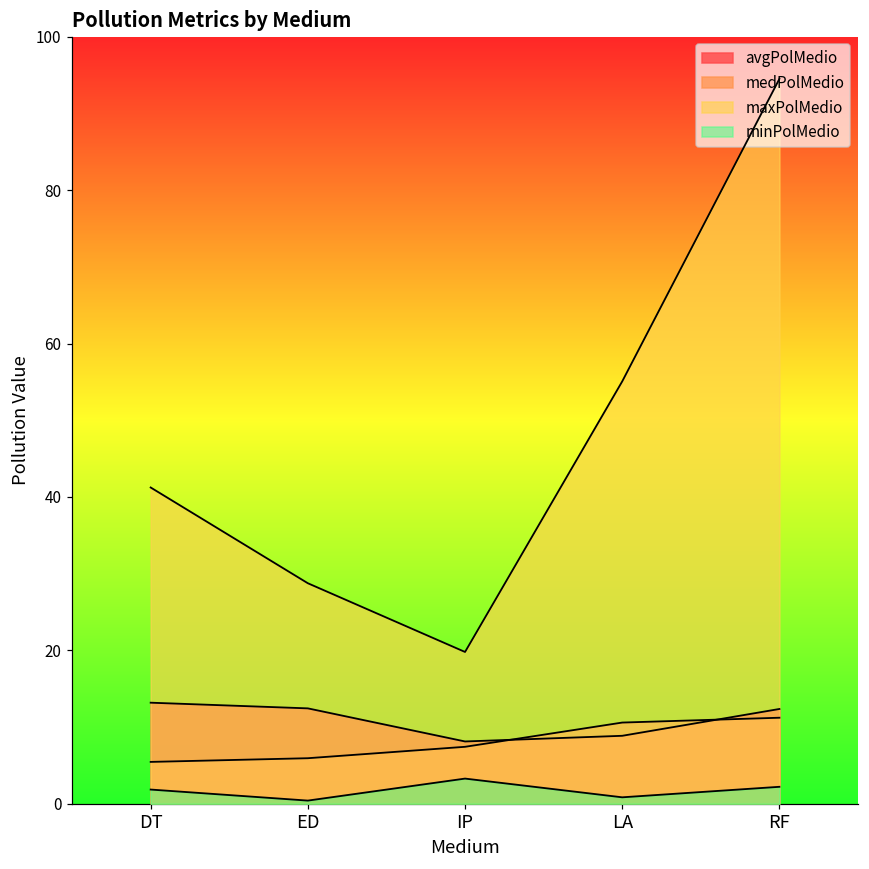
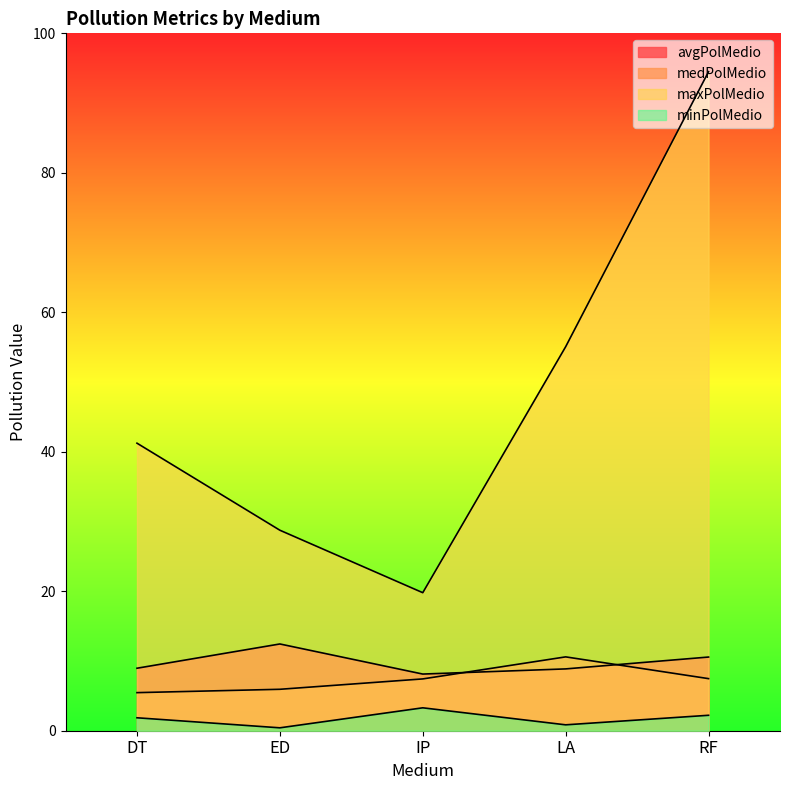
avgPolMedio, DT: 13 -> 9
avgPolMedio, RF: 12 -> 11
medPolMedio, RF: 11 -> 7
